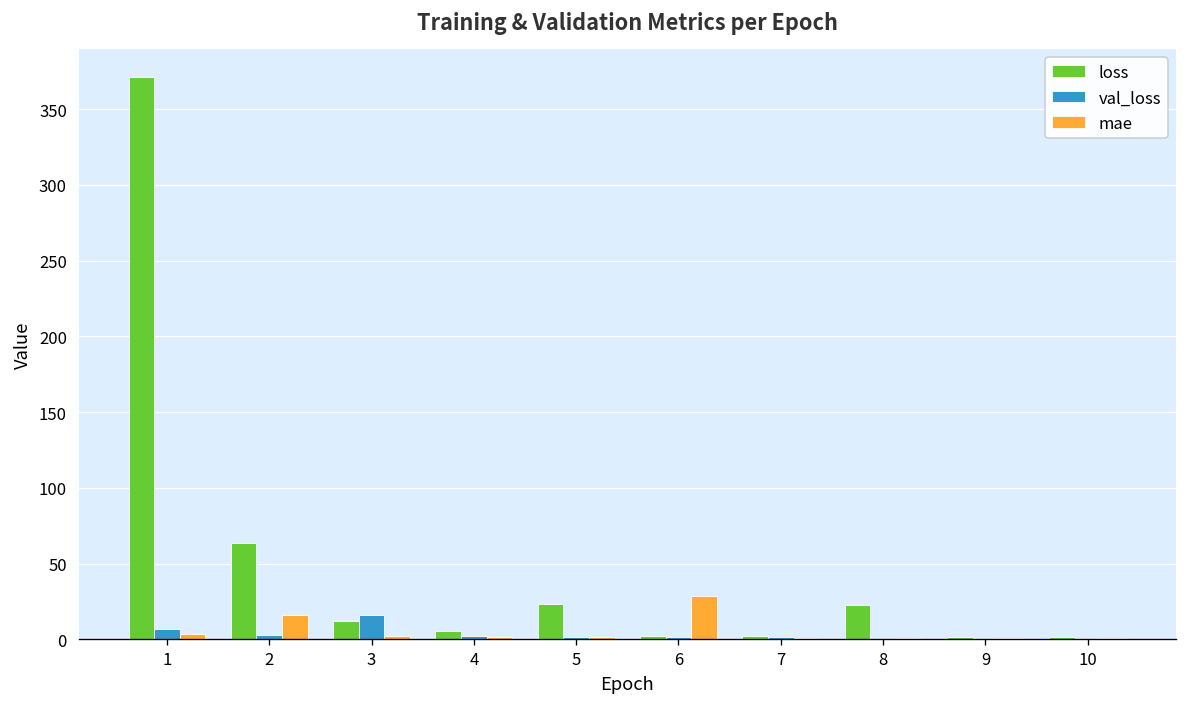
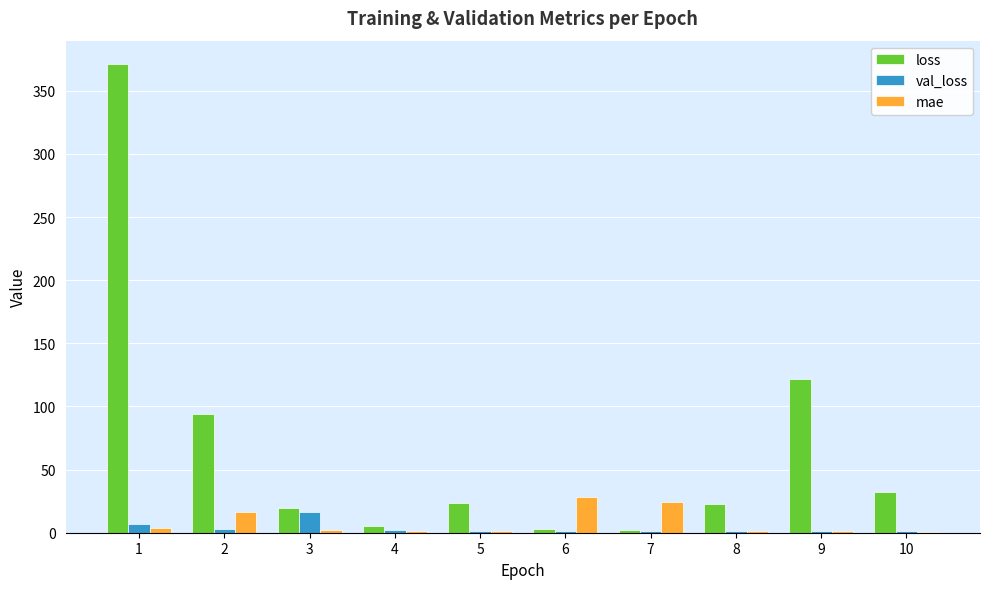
loss, 2: 63 -> 94
loss, 3: 12 -> 20
mae, 7: 1 -> 25
loss, 9: 2 -> 122
loss, 10: 1 -> 32
